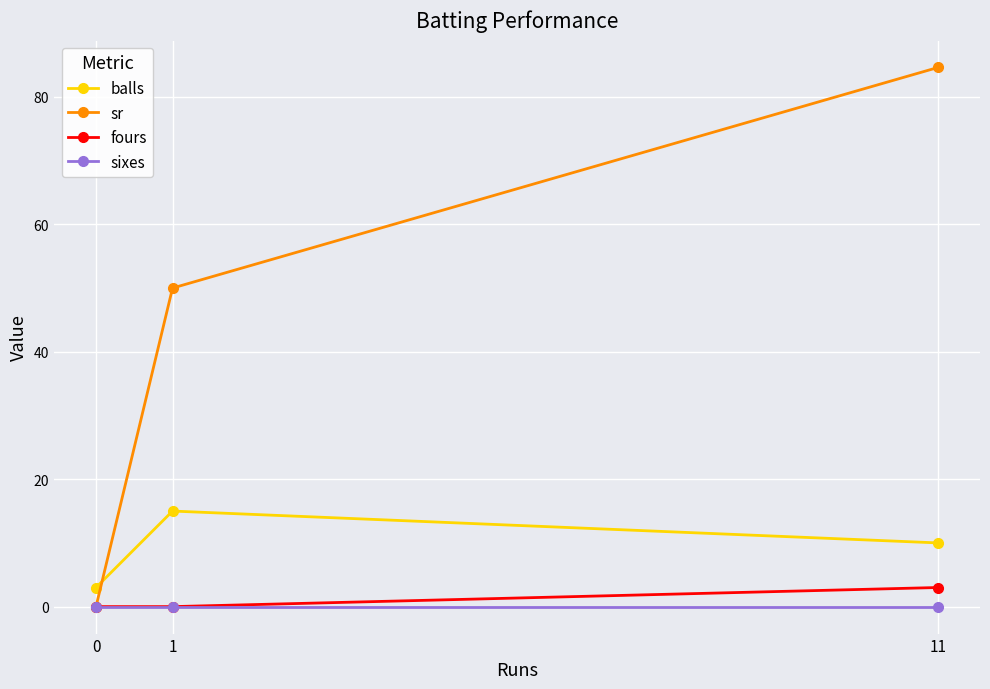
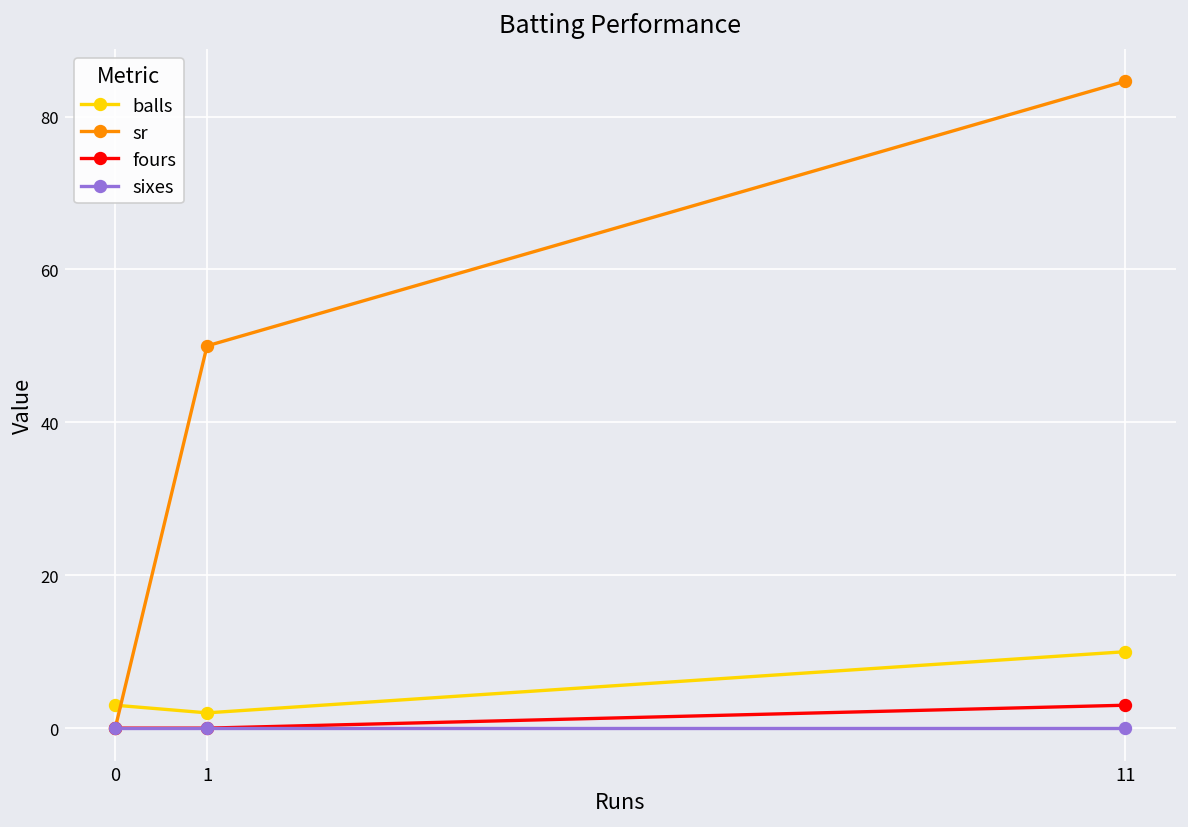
balls, 1: 15 -> 2
